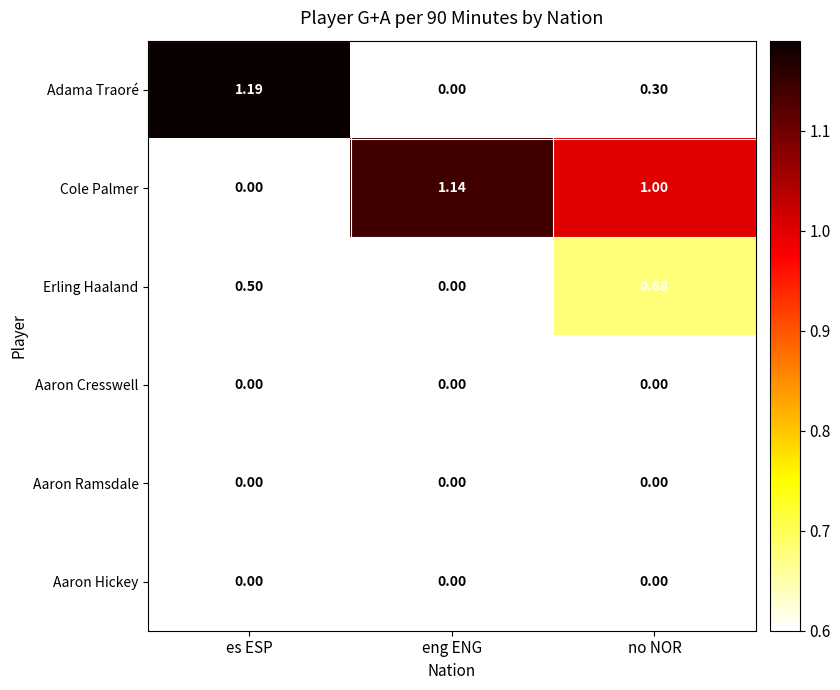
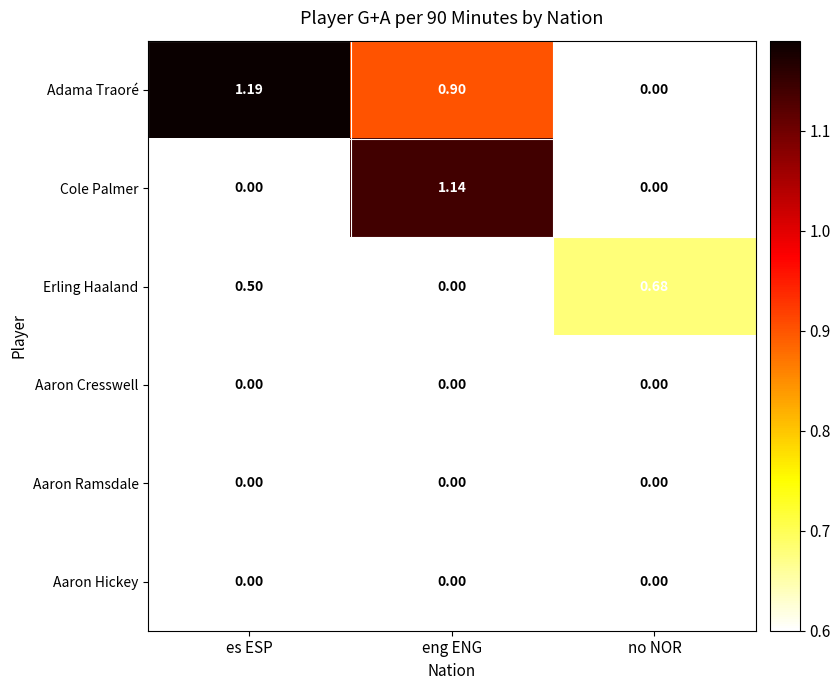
Adama Traoré, eng ENG: 0.00 -> 0.90
Adama Traoré, no NOR: 0.30 -> 0.00
Cole Palmer, no NOR: 1.00 -> 0.00
